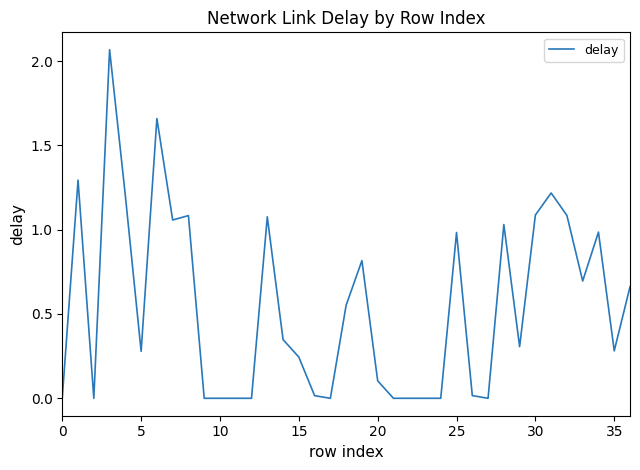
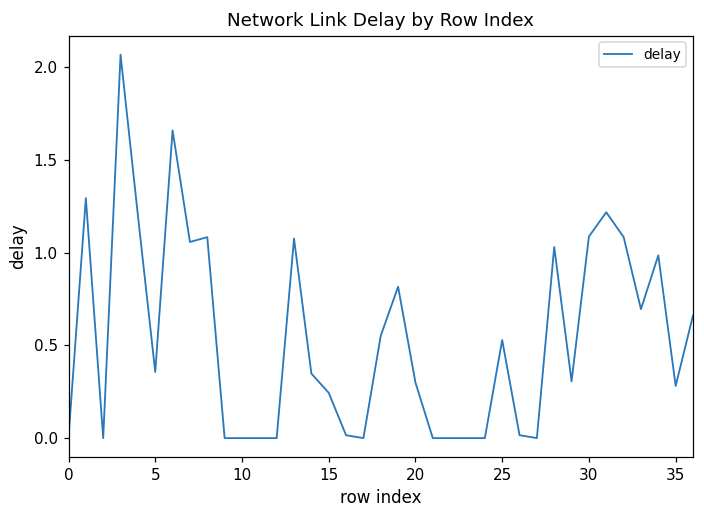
5: 0.28 -> 0.36
20: 0.10 -> 0.30
25: 0.98 -> 0.53
